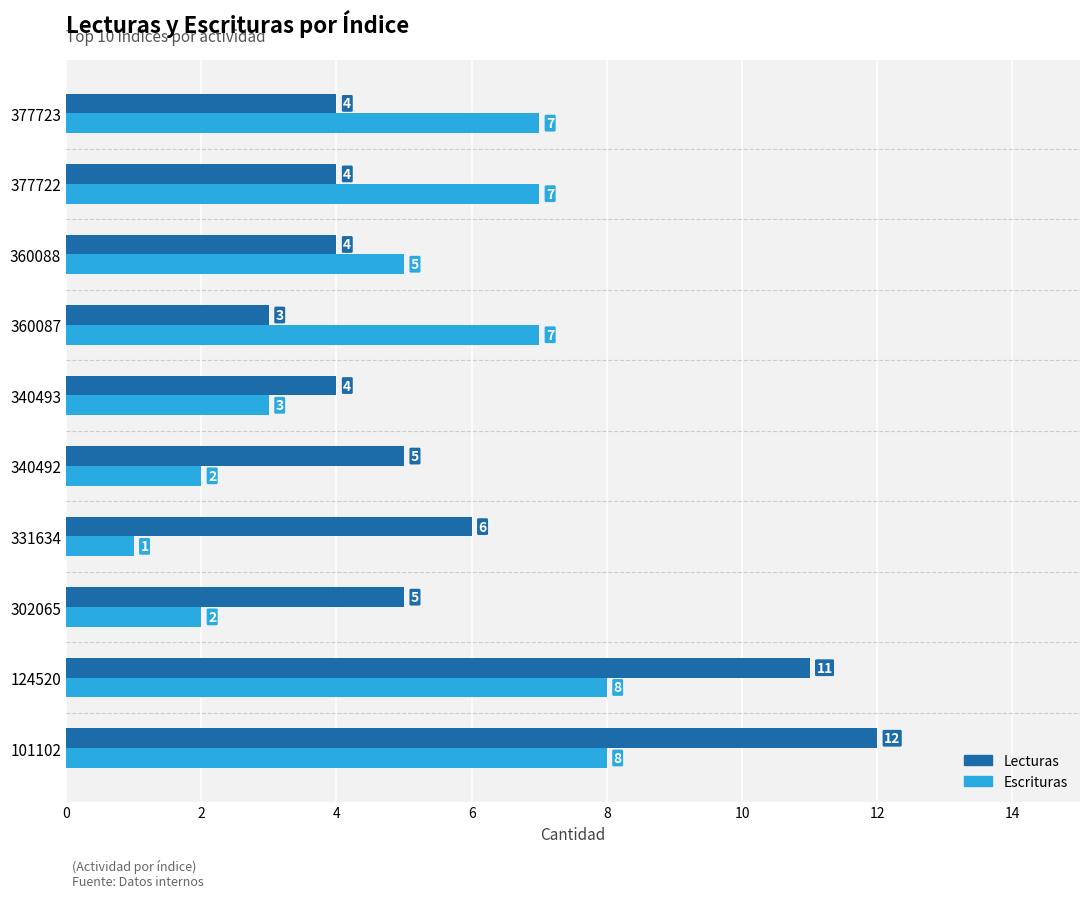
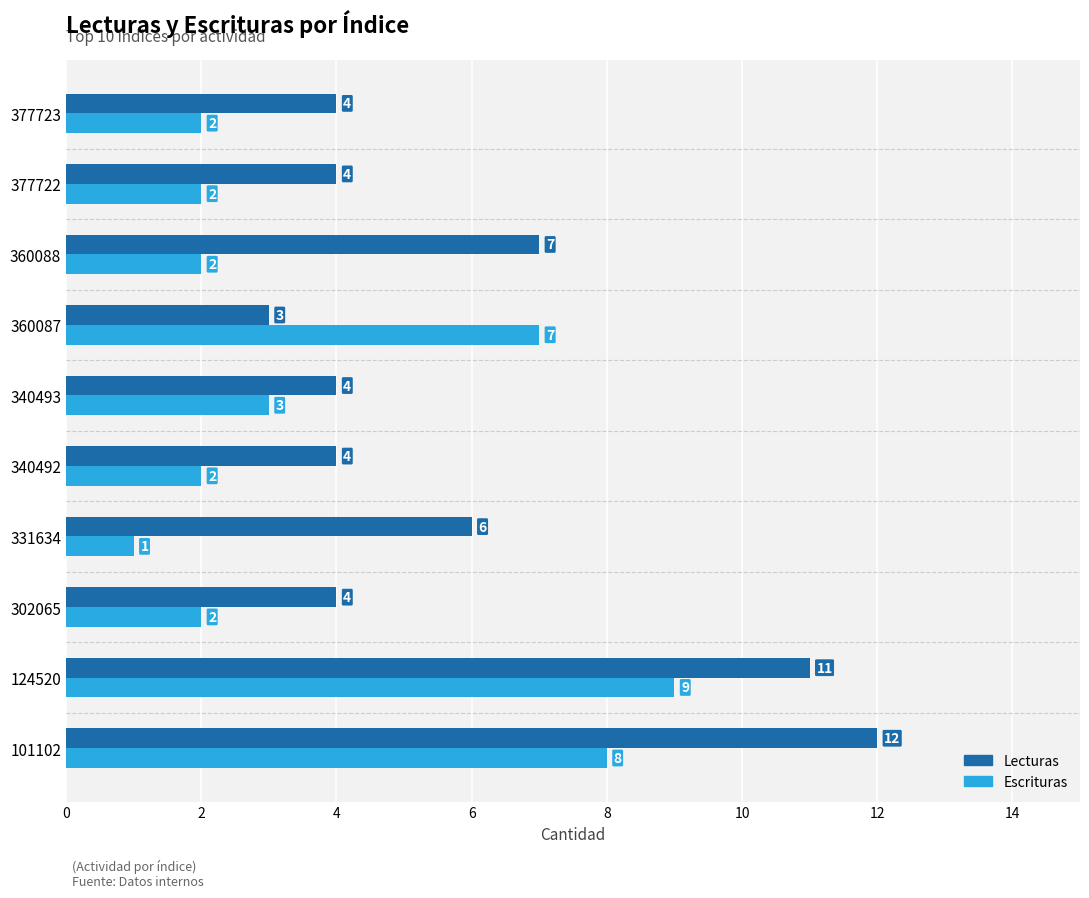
Escrituras, 377723: 7 -> 2
Escrituras, 377722: 7 -> 2
Lecturas, 360088: 4 -> 7
Escrituras, 360088: 5 -> 2
Lecturas, 340492: 5 -> 4
Lecturas, 302065: 5 -> 4
Escrituras, 124520: 8 -> 9
